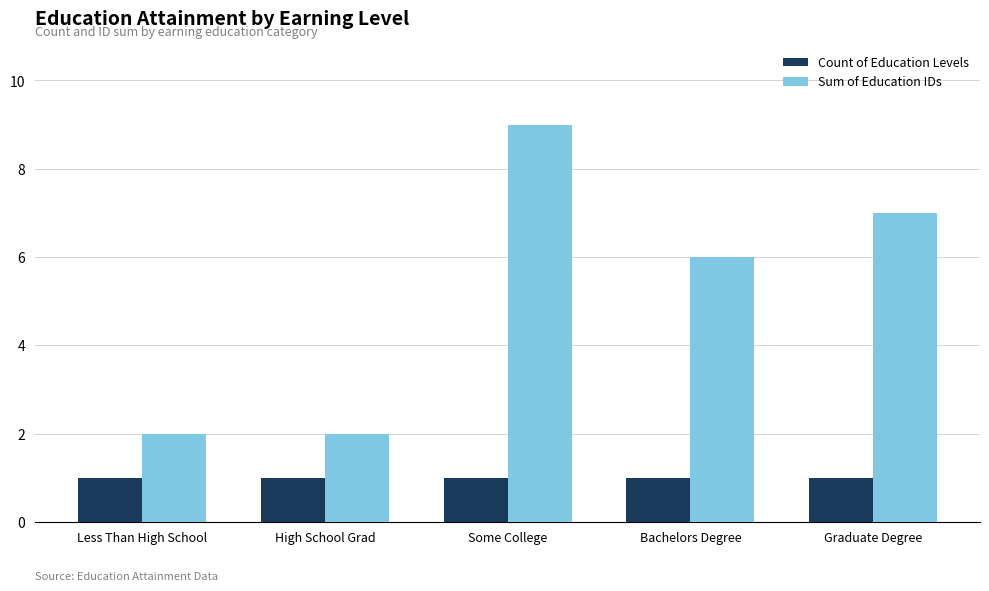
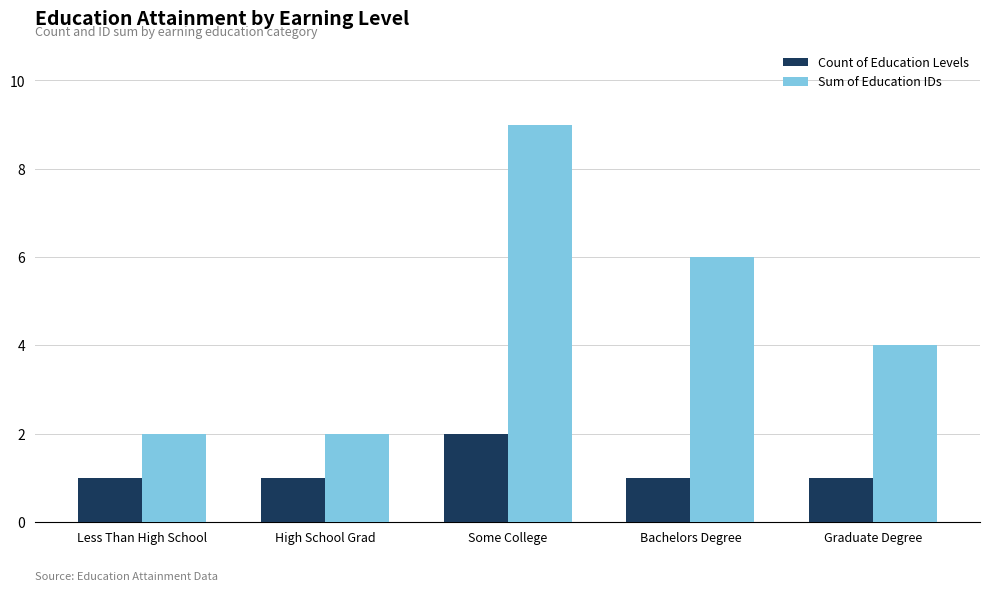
Count of Education Levels, Some College: 1 -> 2
Sum of Education IDs, Graduate Degree: 7 -> 4
